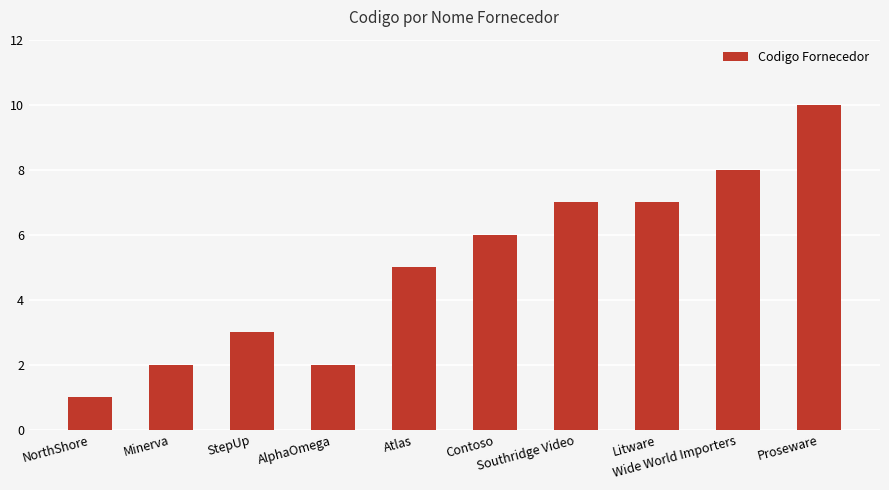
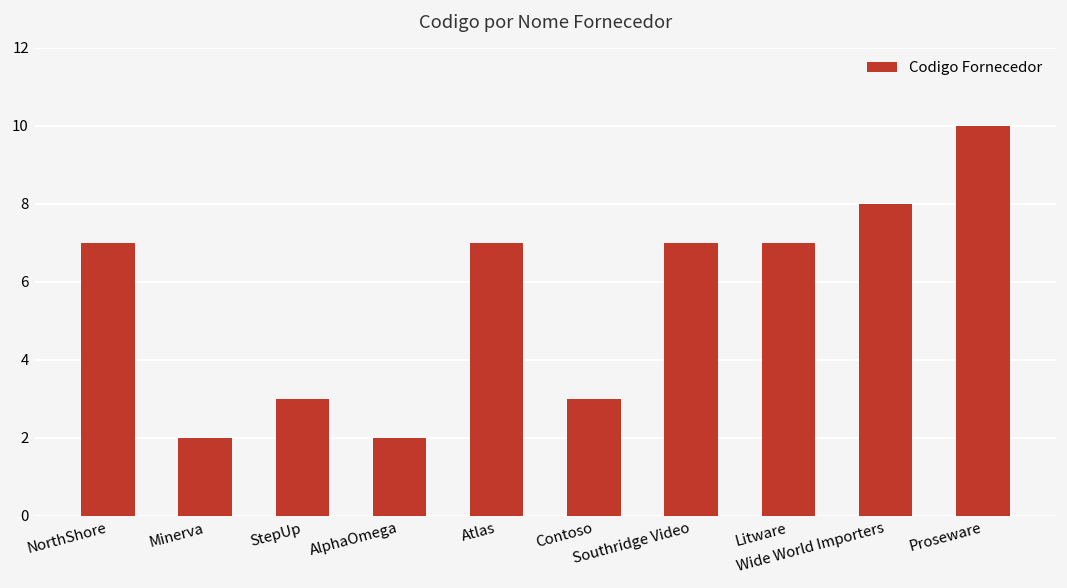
NorthShore: 1 -> 7
Atlas: 5 -> 7
Contoso: 6 -> 3
